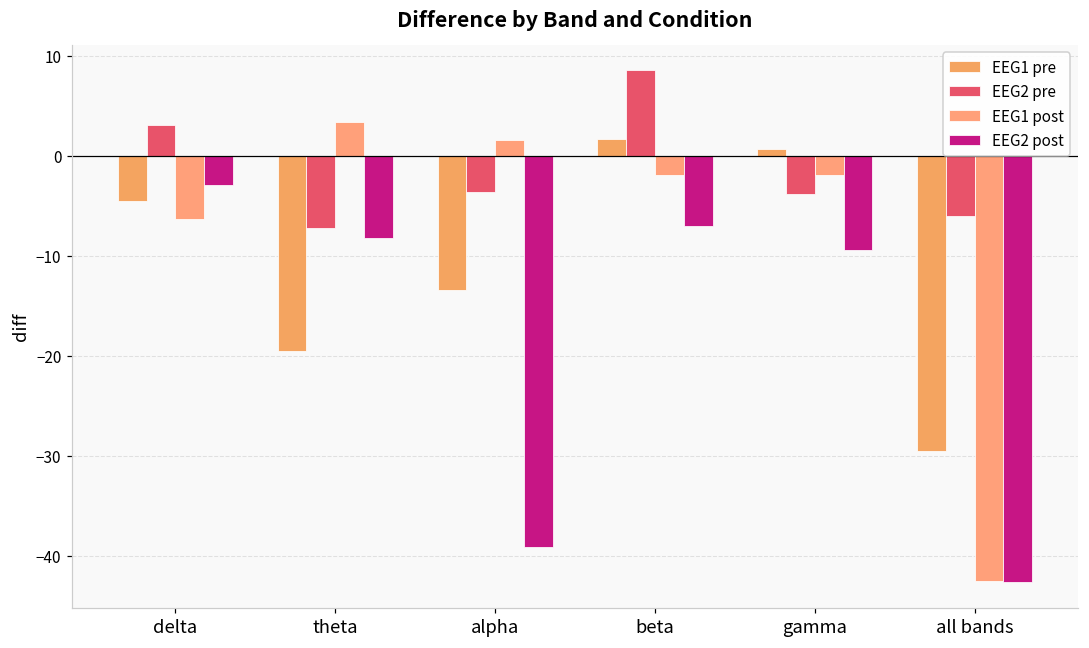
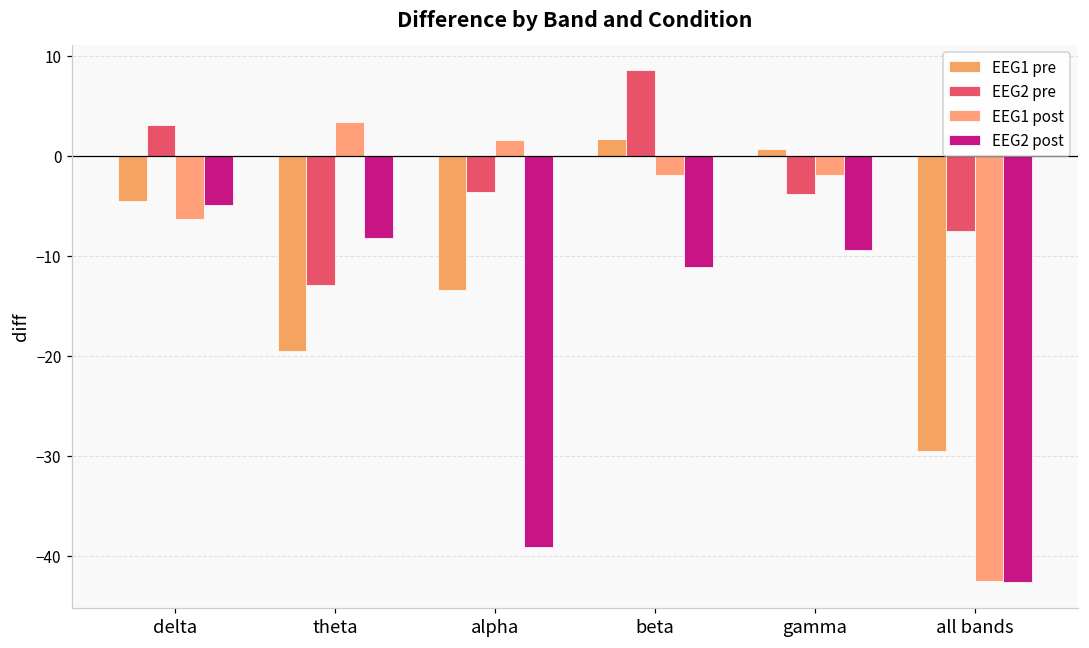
EEG2 post, delta: -3 -> -5
EEG2 pre, theta: -7 -> -13
EEG2 post, beta: -7 -> -11
EEG2 pre, all bands: -6 -> -8
